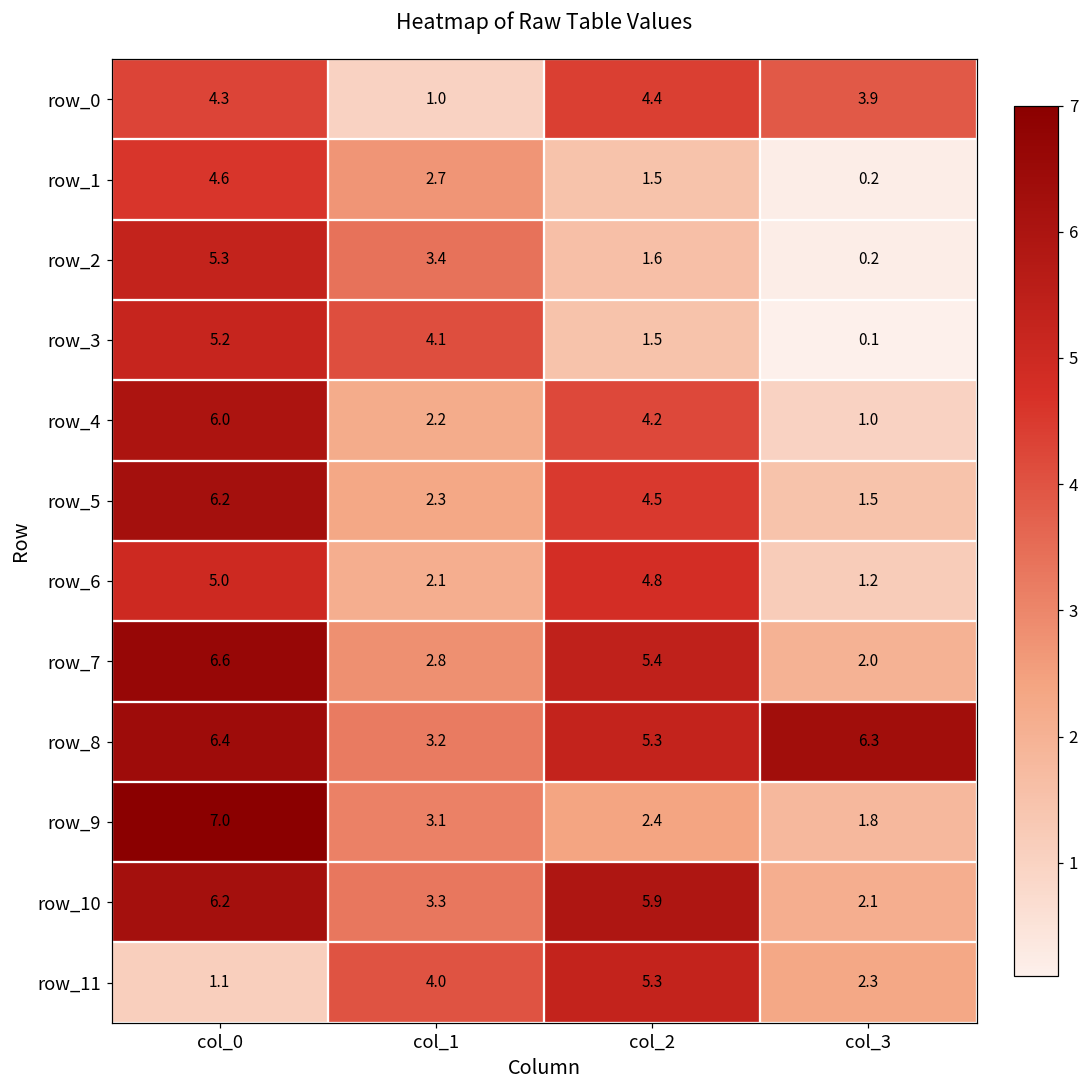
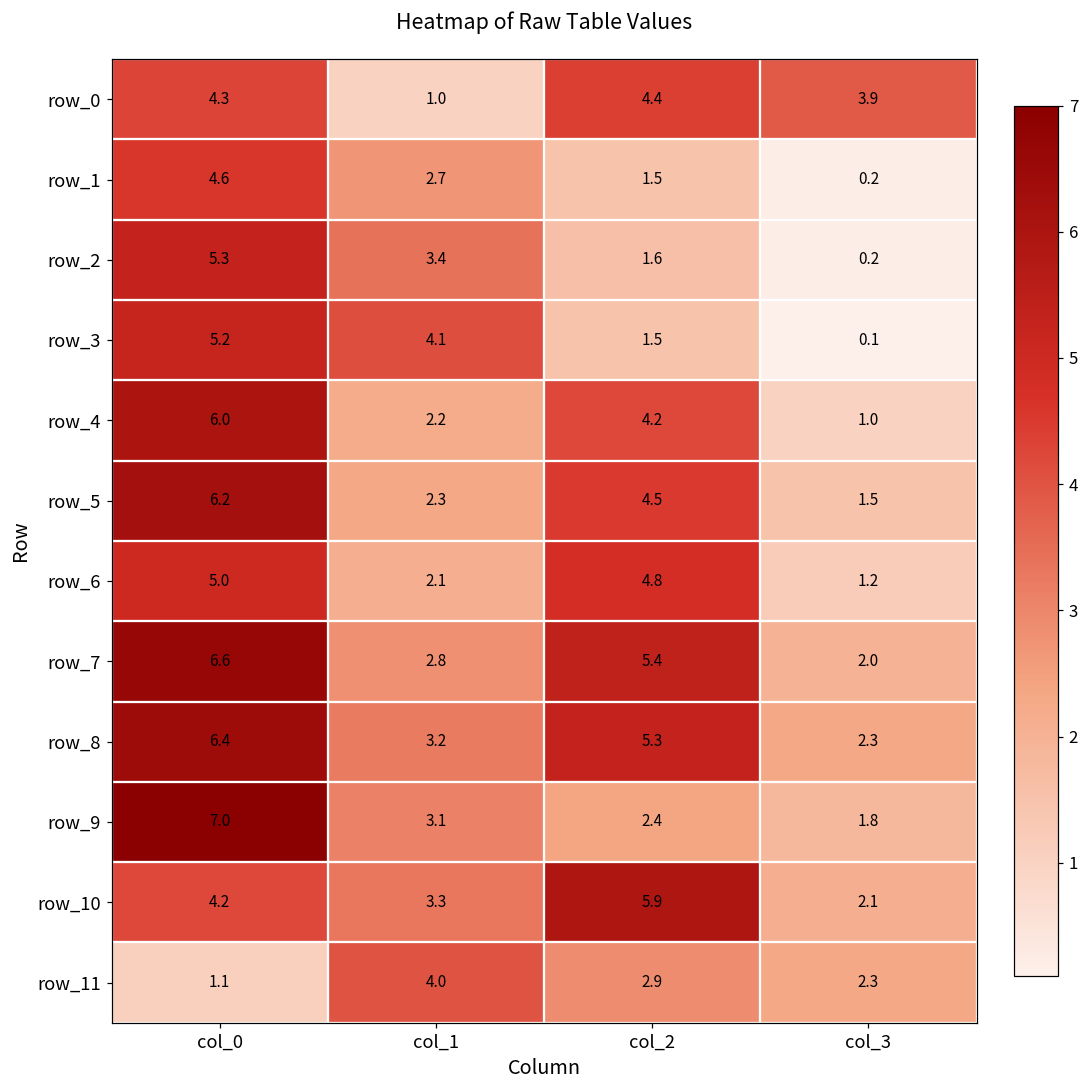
row_8, col_3: 6.3 -> 2.3
row_10, col_0: 6.2 -> 4.2
row_11, col_2: 5.3 -> 2.9
